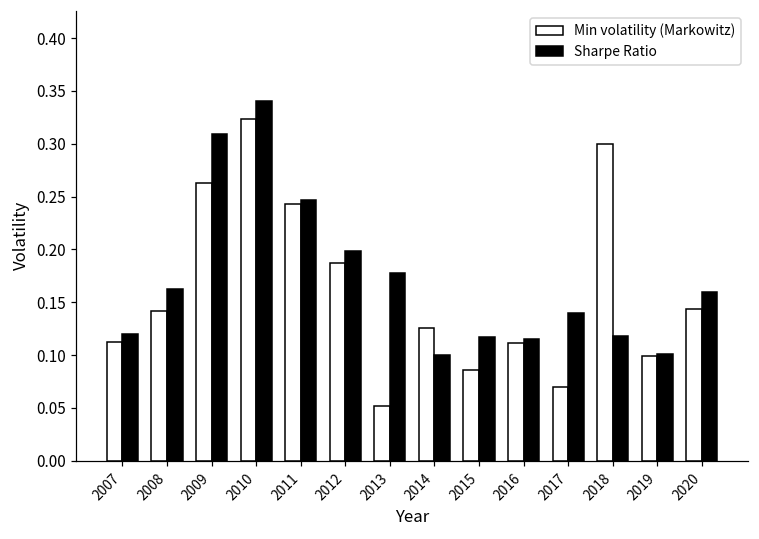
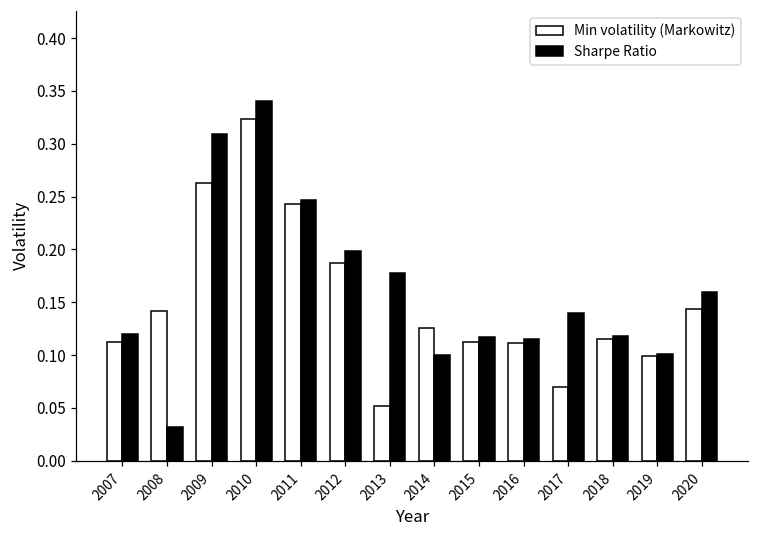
Sharpe Ratio, 2008: 0.16 -> 0.03
Min volatility (Markowitz), 2015: 0.09 -> 0.11
Min volatility (Markowitz), 2018: 0.30 -> 0.11
